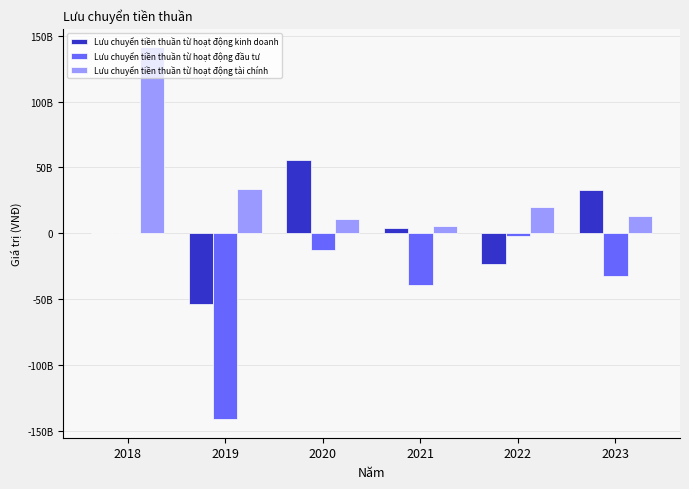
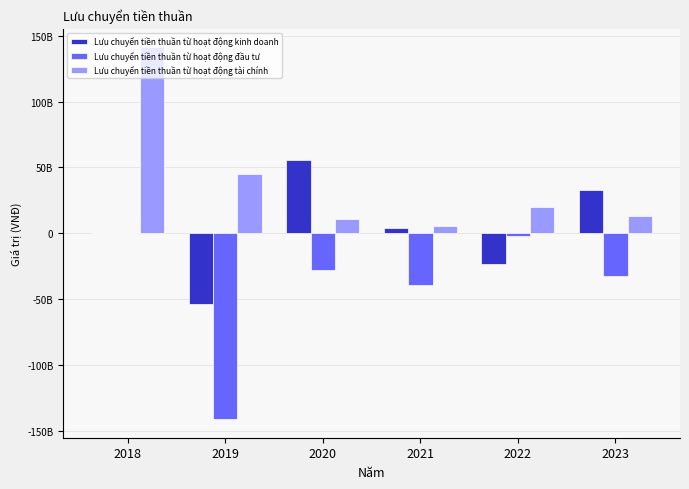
Lưu chuyển tiền thuần từ hoạt động tài chính, 2019: 34000000000 -> 45000000000
Lưu chuyển tiền thuần từ hoạt động đầu tư, 2020: -13000000000 -> -28000000000
